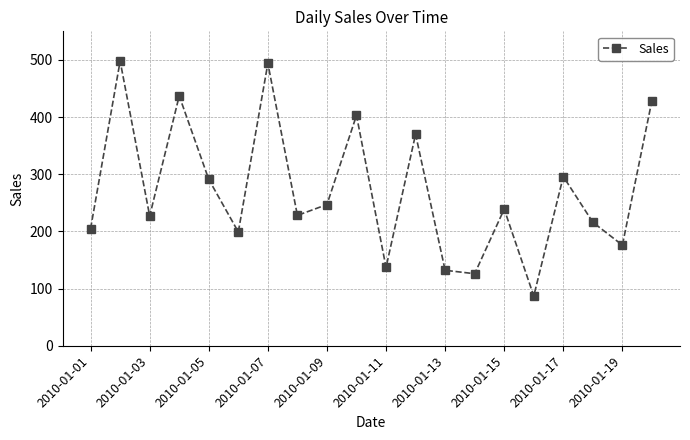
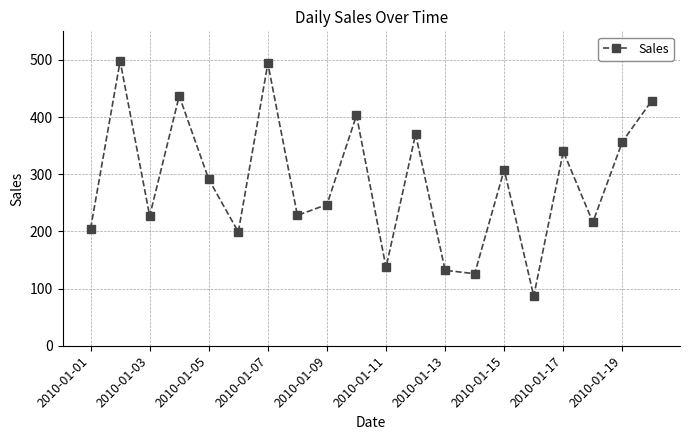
2010-01-15: 240 -> 310
2010-01-17: 300 -> 340
2010-01-19: 180 -> 360
